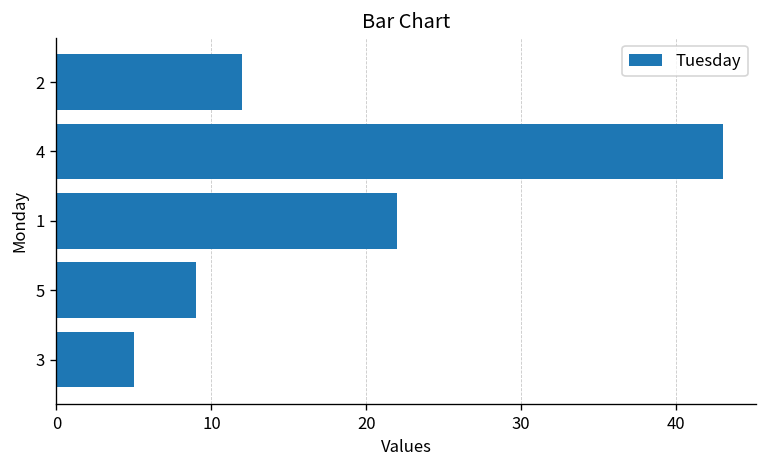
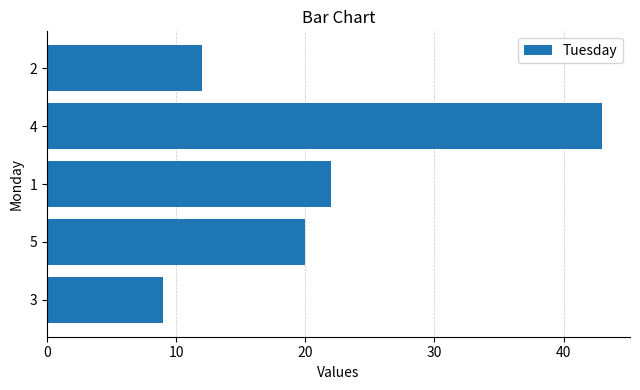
5: 9 -> 20
3: 5 -> 9
